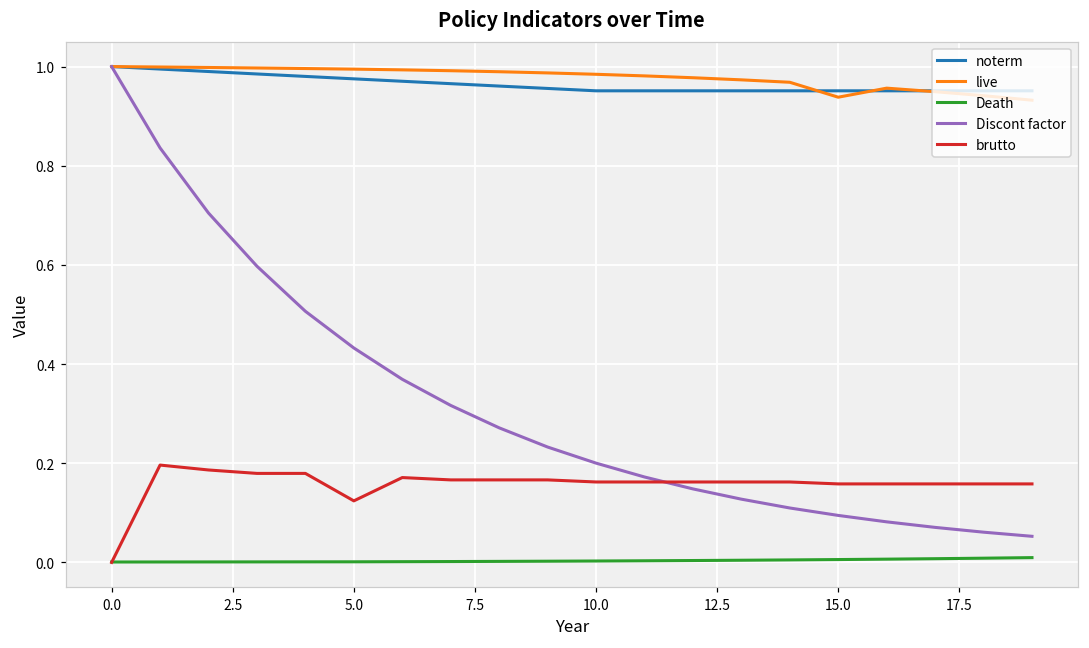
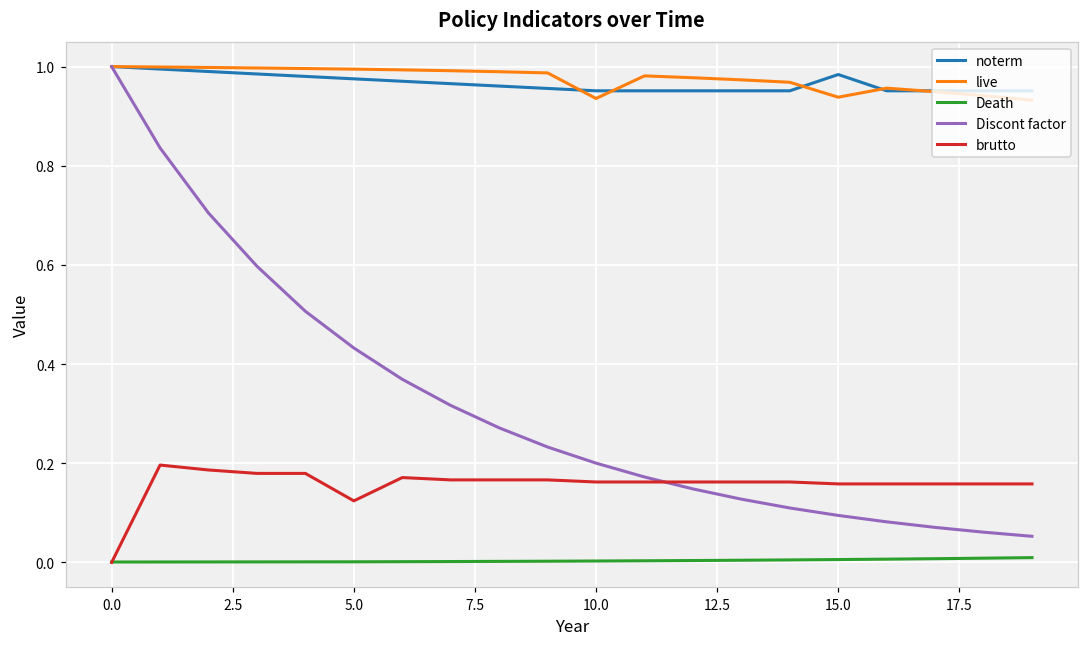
live, 10.0: 0.98 -> 0.94
noterm, 15.0: 0.95 -> 0.98
